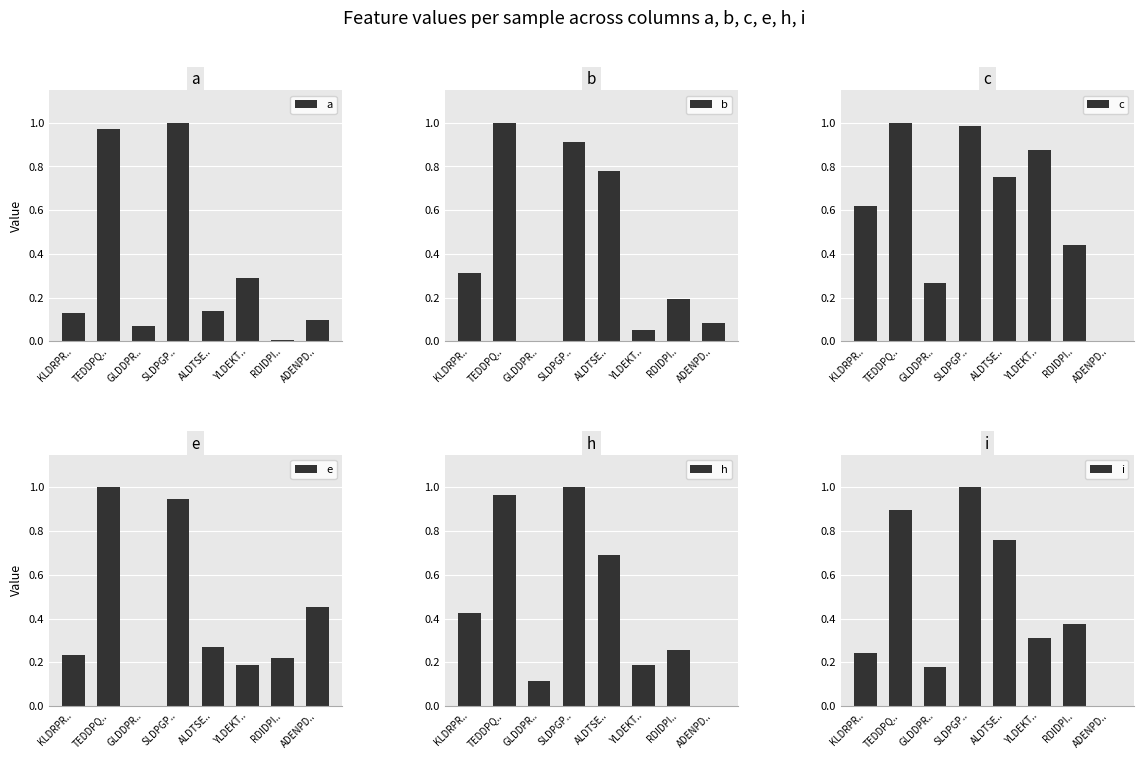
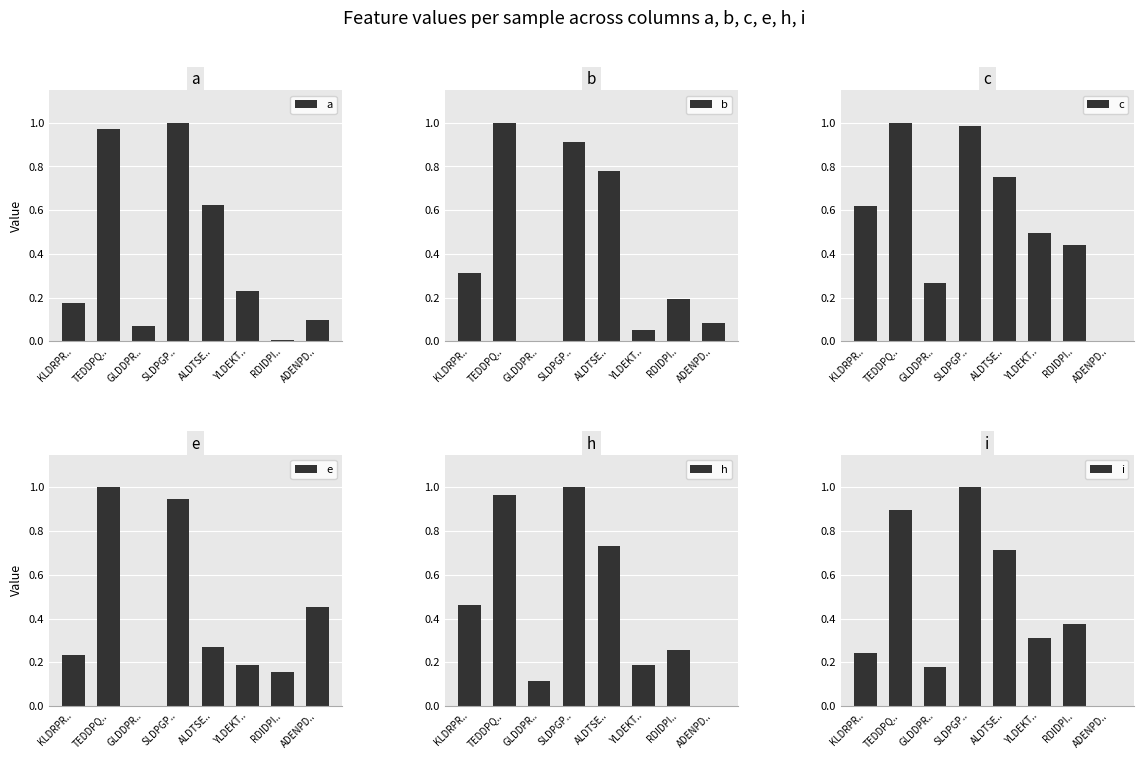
a, KLDRPR..: 0.13 -> 0.18
a, ALDTSE..: 0.14 -> 0.62
a, YLDEKT..: 0.29 -> 0.23
c, YLDEKT..: 0.88 -> 0.50
e, RDIDPI..: 0.22 -> 0.16
h, KLDRPR..: 0.42 -> 0.46
h, ALDTSE..: 0.69 -> 0.73
i, ALDTSE..: 0.76 -> 0.71
